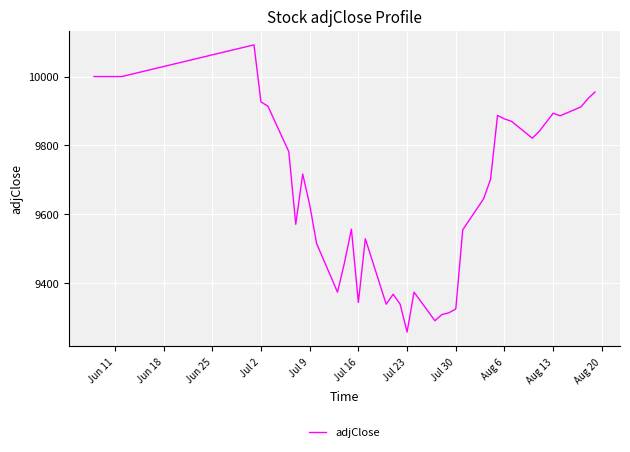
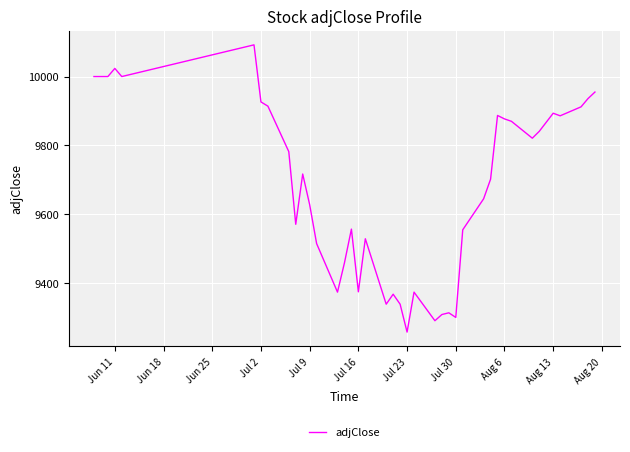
Jun 11: 10000 -> 10020
Jul 16: 9340 -> 9370
Jul 30: 9330 -> 9300
